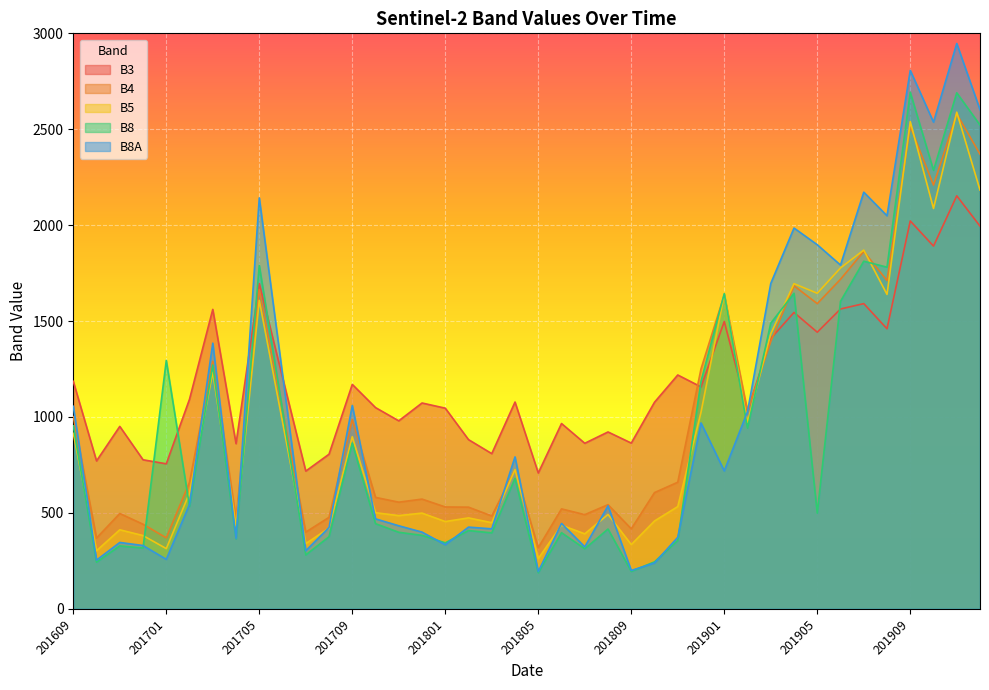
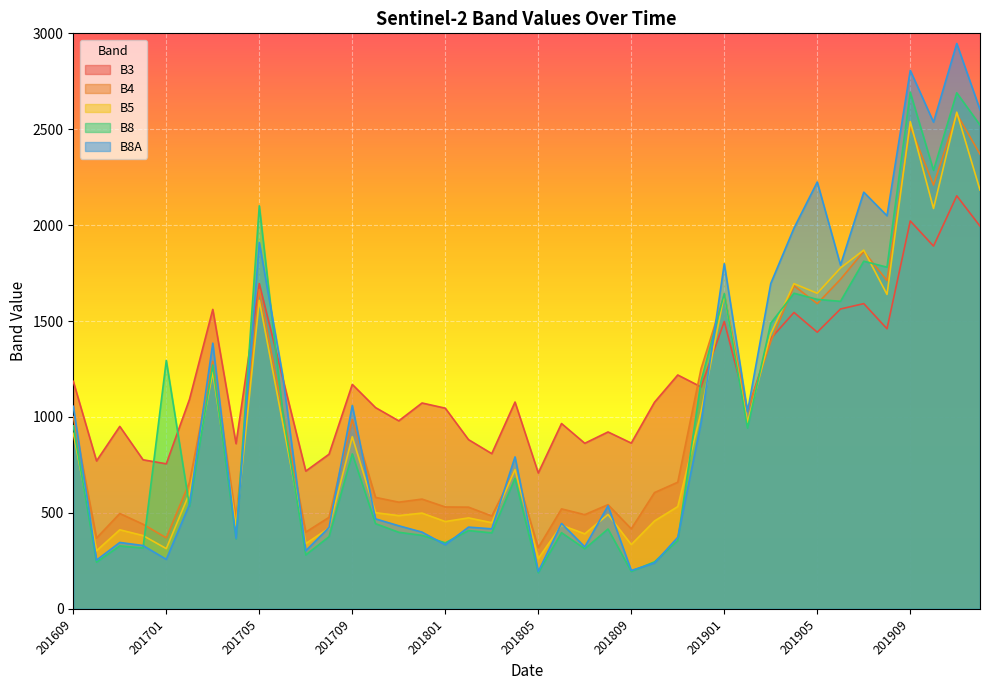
B8, 201705: 1790 -> 2100
B8A, 201705: 2140 -> 1910
B8, 201709: 860 -> 810
B8A, 201901: 720 -> 1800
B8, 201905: 500 -> 1610
B8A, 201905: 1900 -> 2230
